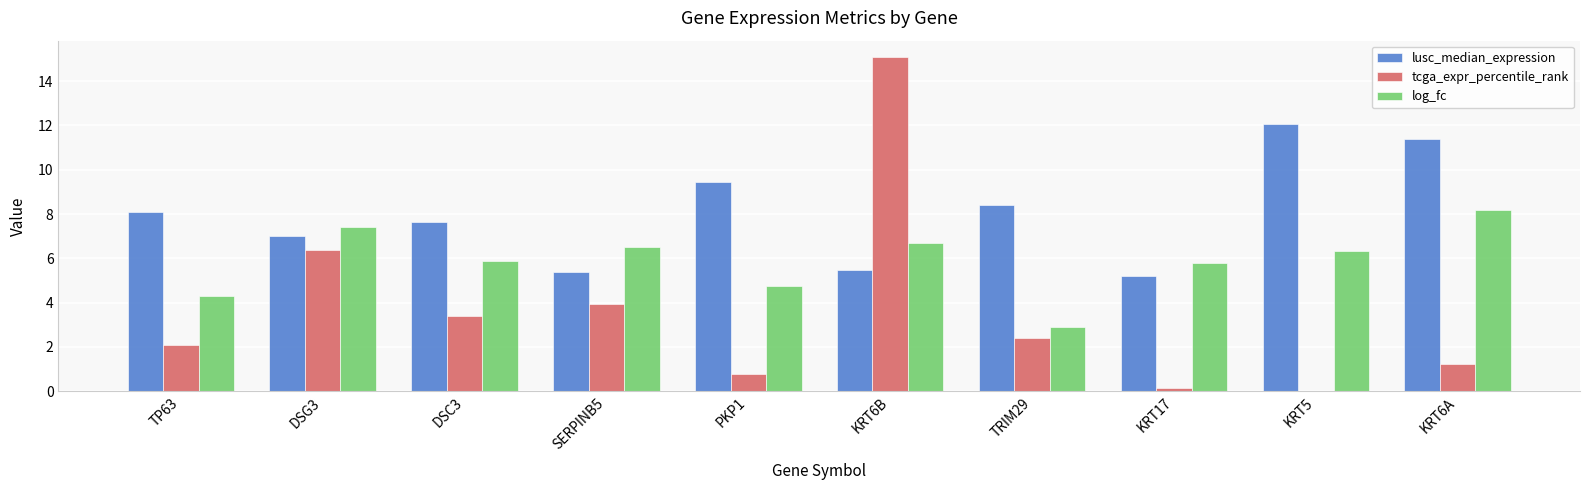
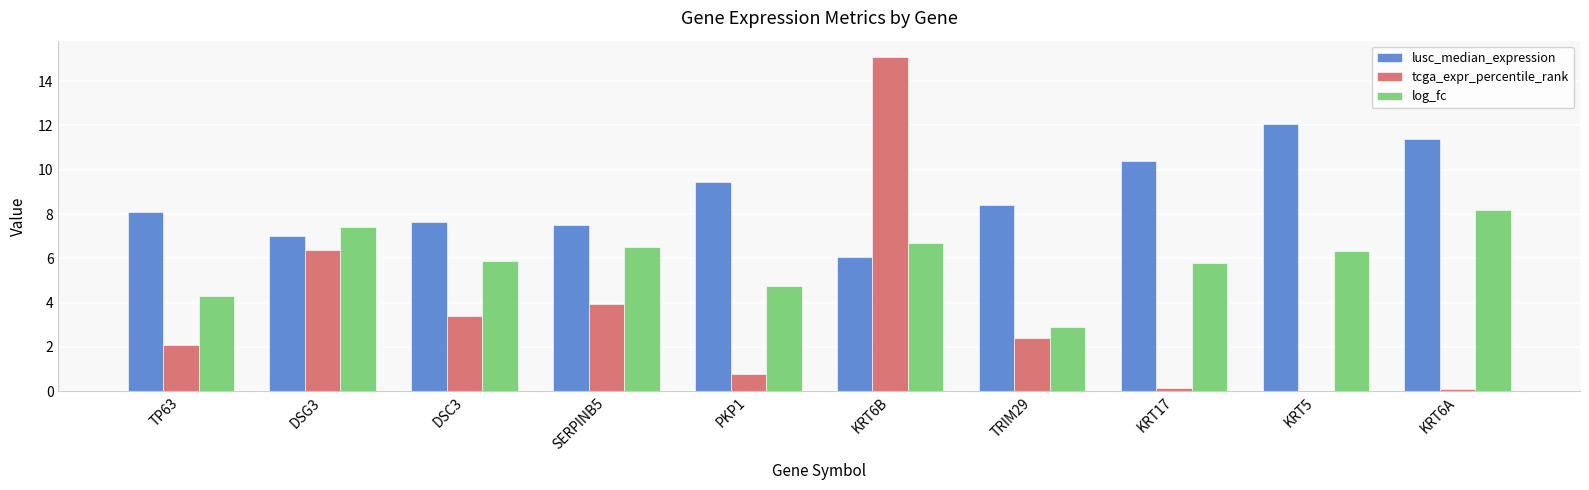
lusc_median_expression, SERPINB5: 5.4 -> 7.5
lusc_median_expression, KRT6B: 5.5 -> 6.1
lusc_median_expression, KRT17: 5.2 -> 10.4
tcga_expr_percentile_rank, KRT6A: 1.2 -> 0.1
